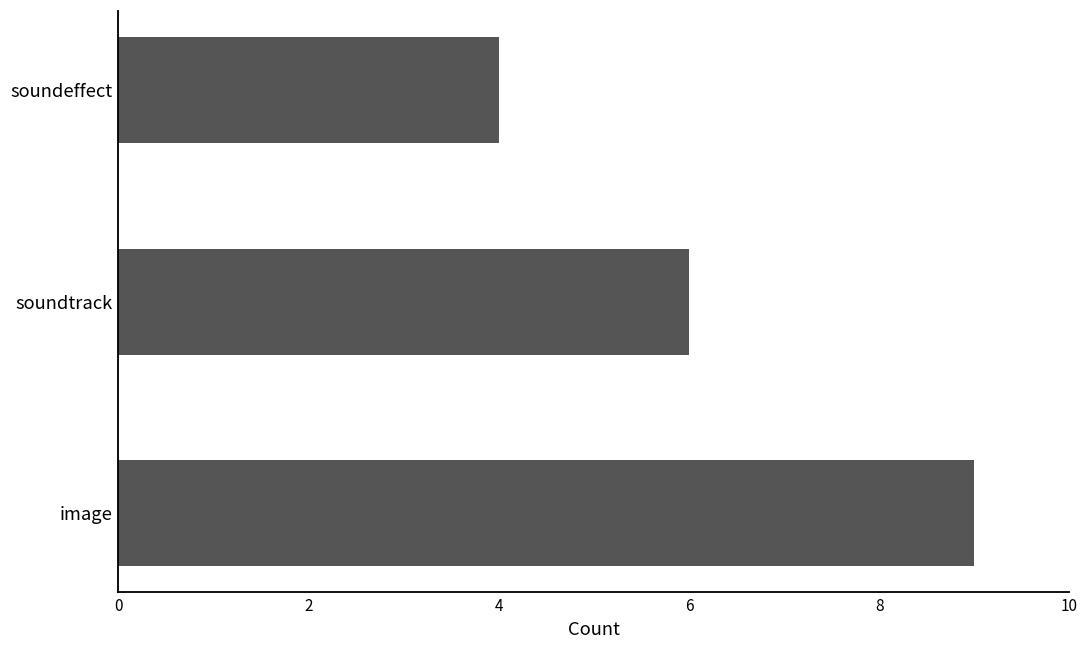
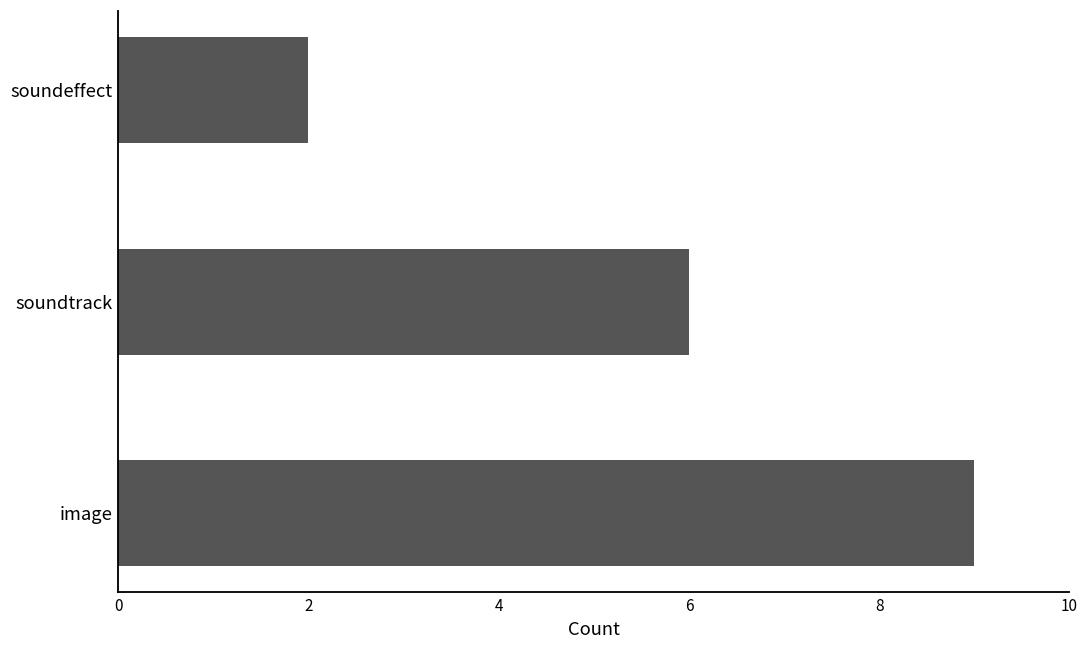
soundeffect: 4 -> 2
